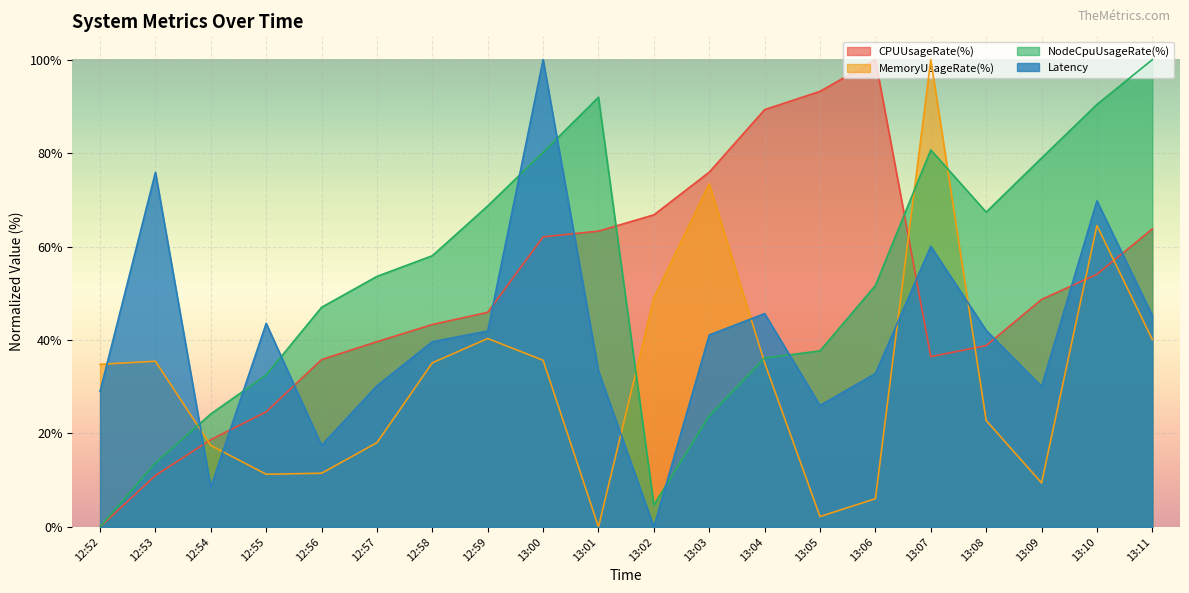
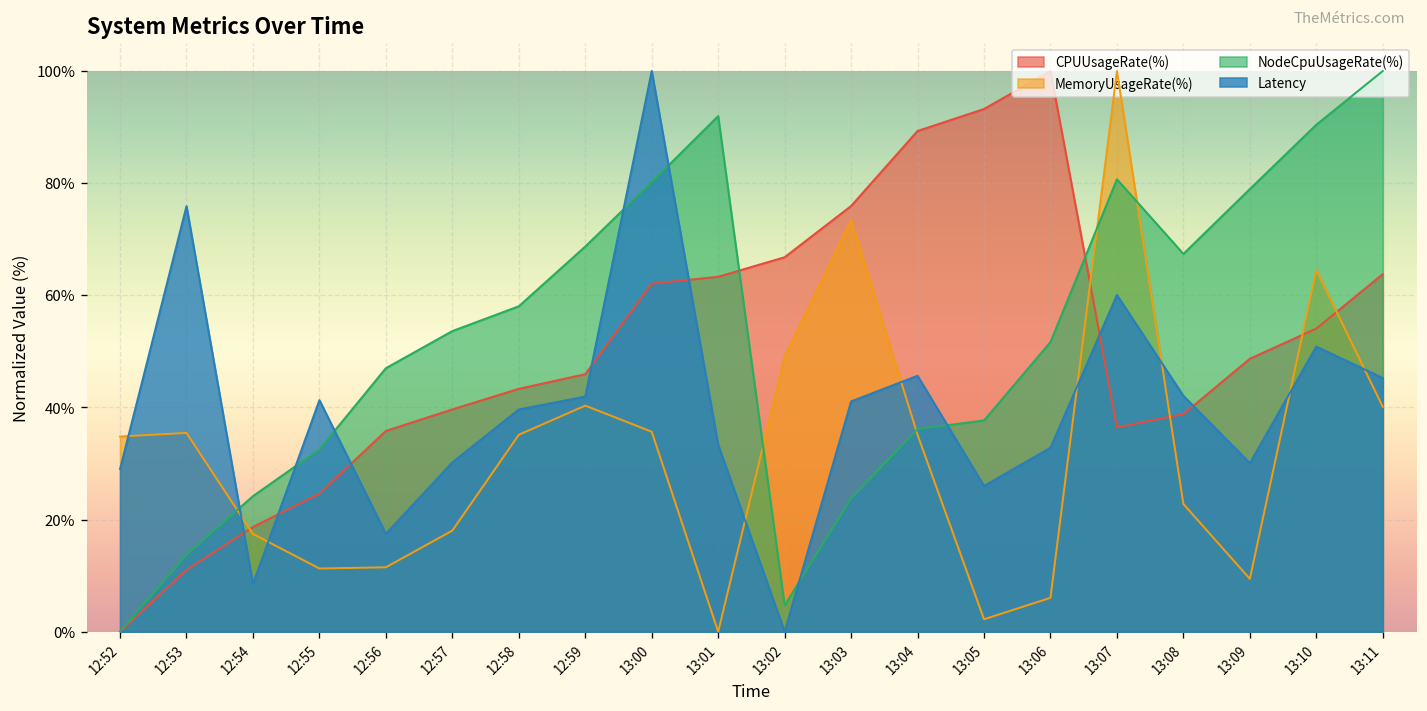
Latency, 12:55: 44% -> 41%
Latency, 13:10: 70% -> 51%
